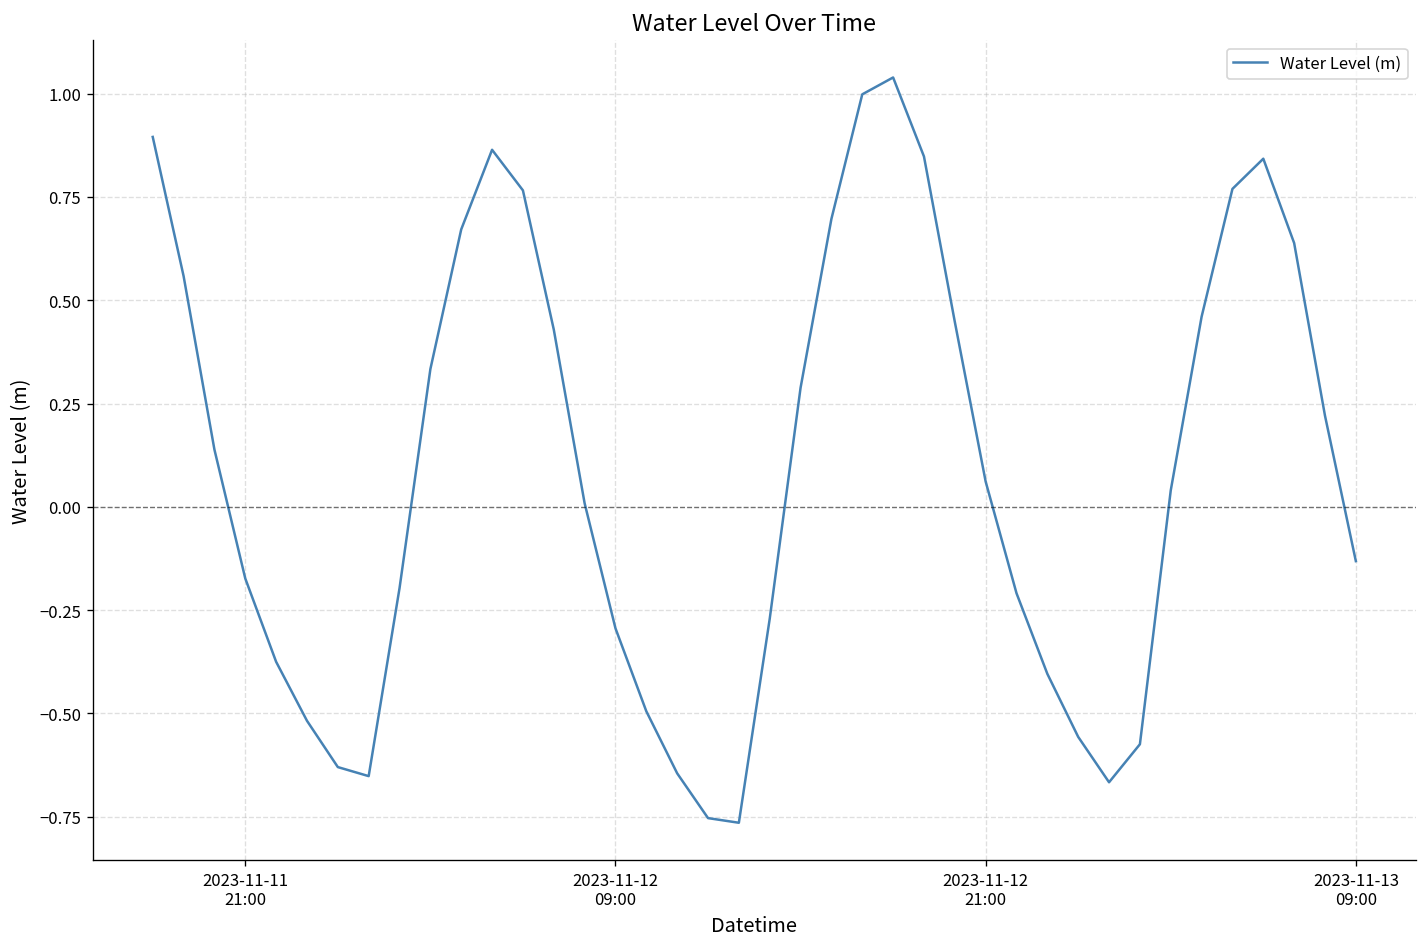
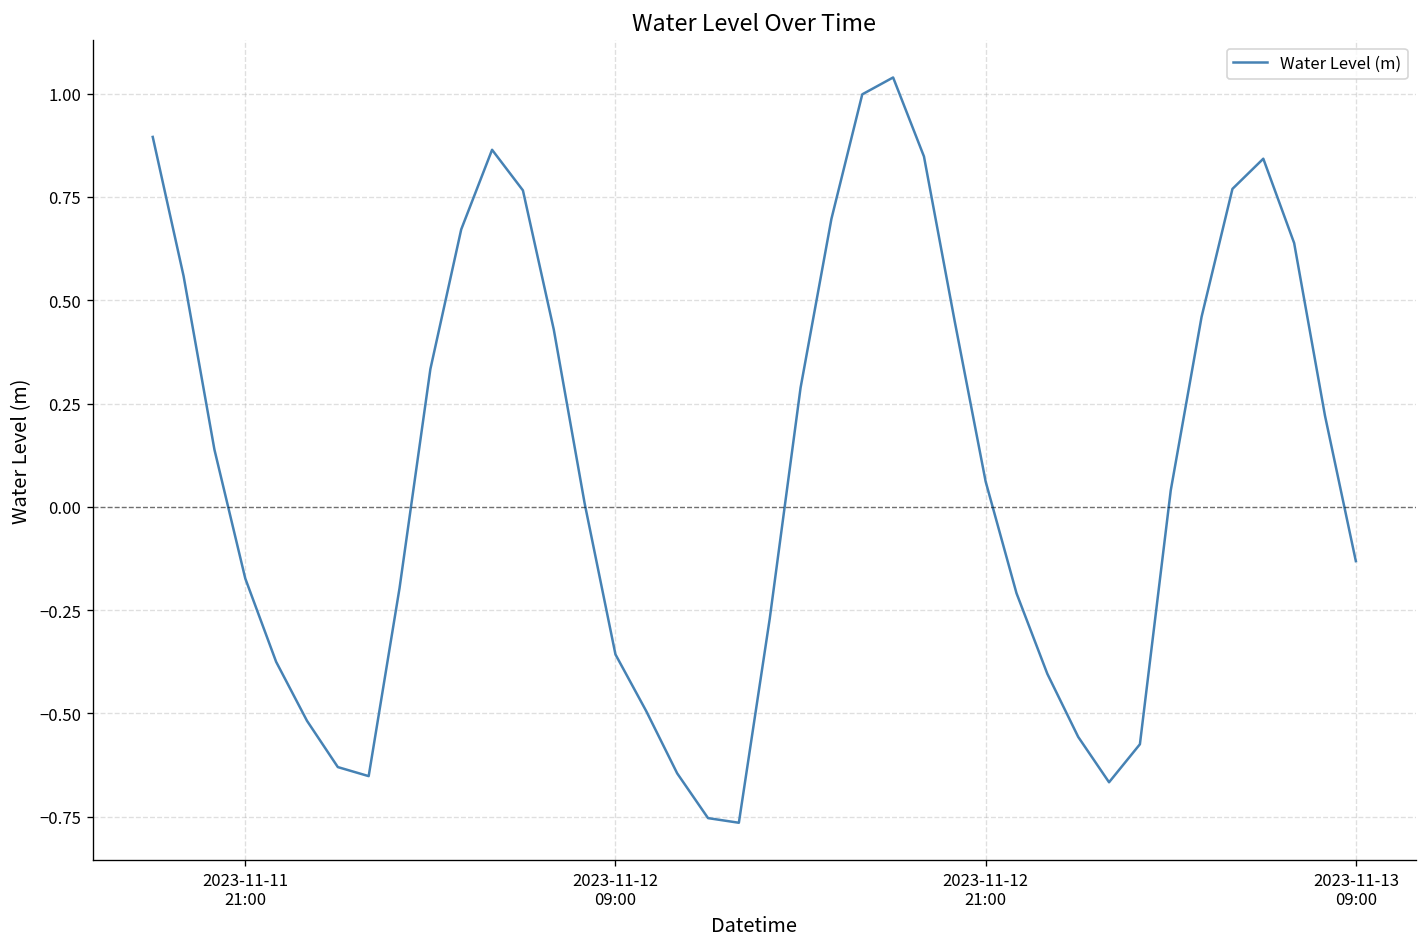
2023-11-12 09:00: -0.29 -> -0.36
